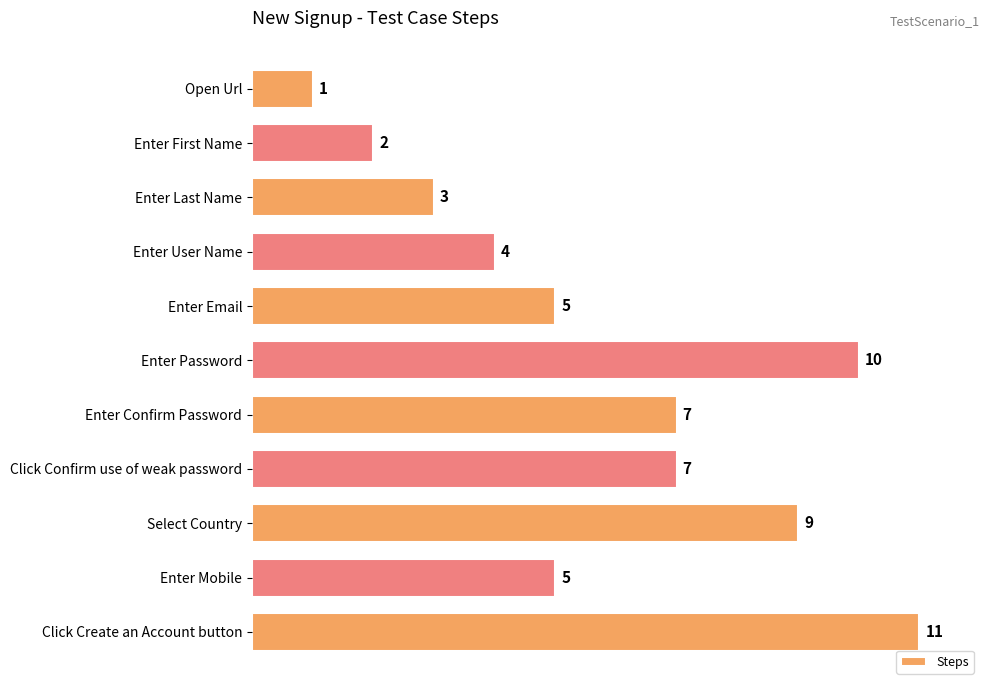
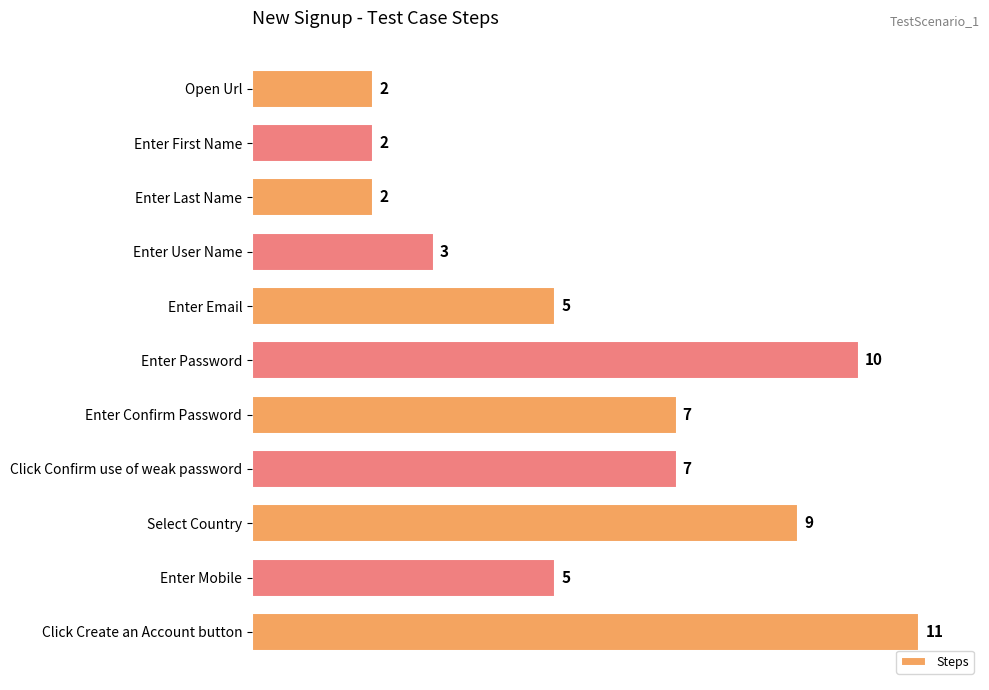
Open Url: 1 -> 2
Enter Last Name: 3 -> 2
Enter User Name: 4 -> 3
